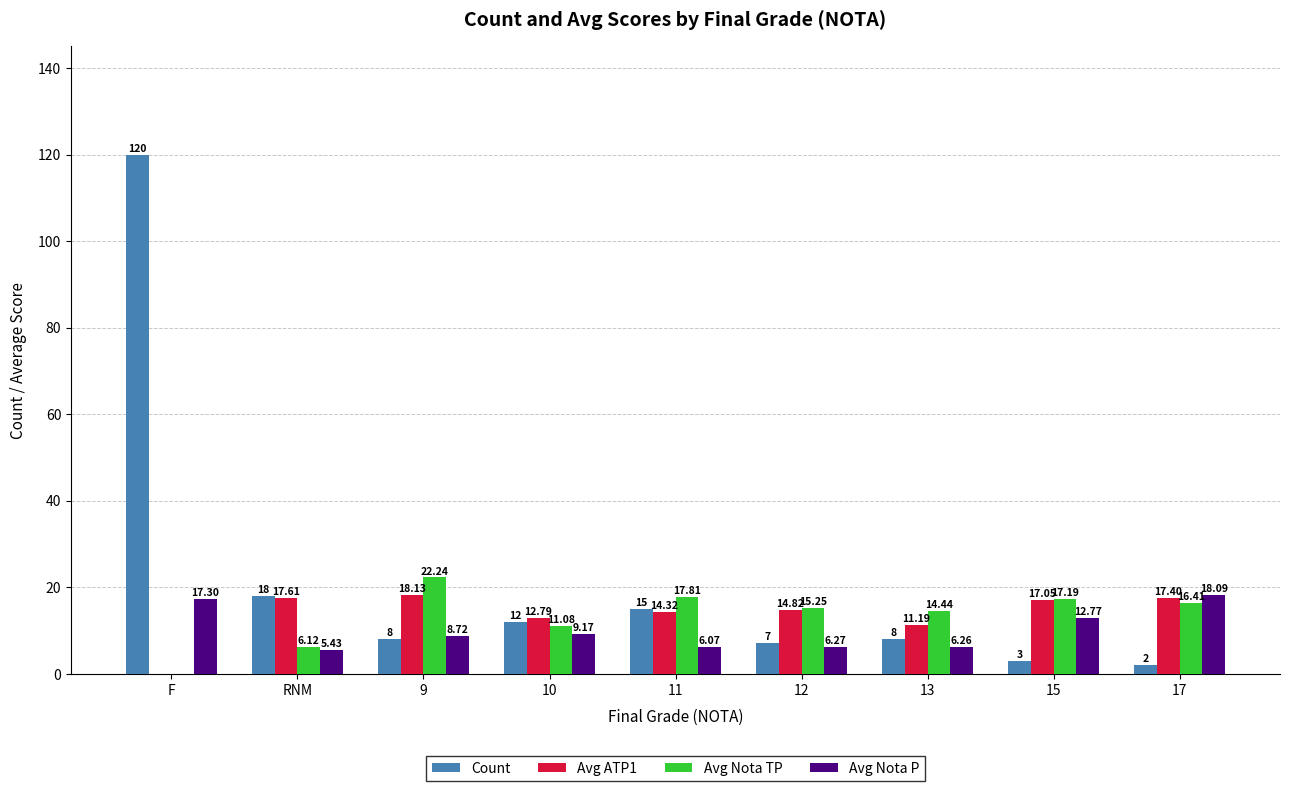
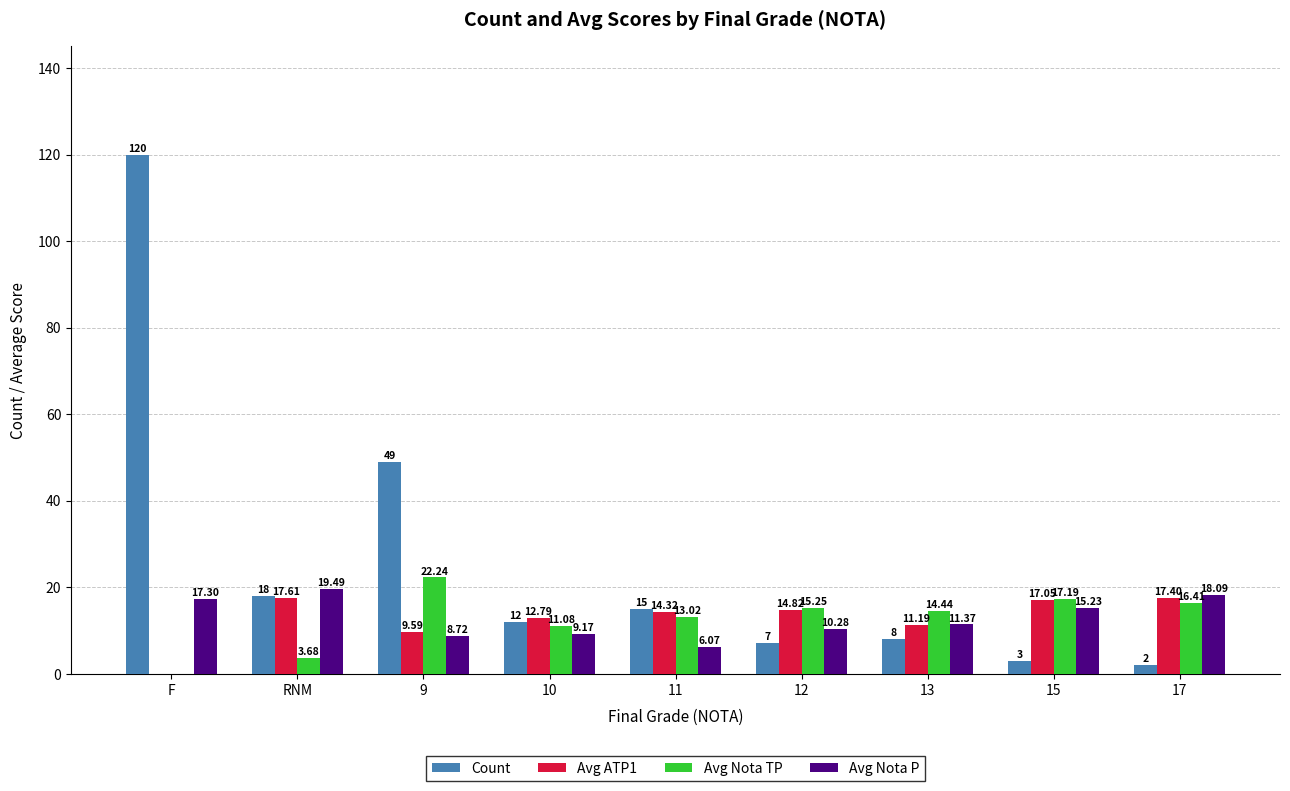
Avg Nota TP, RNM: 6.12 -> 3.68
Avg Nota P, RNM: 5.43 -> 19.49
Count, 9: 8 -> 49
Avg ATP1, 9: 18.13 -> 9.59
Avg Nota TP, 11: 17.81 -> 13.02
Avg Nota P, 12: 6.27 -> 10.28
Avg Nota P, 13: 6.26 -> 11.37
Avg Nota P, 15: 12.77 -> 15.23
